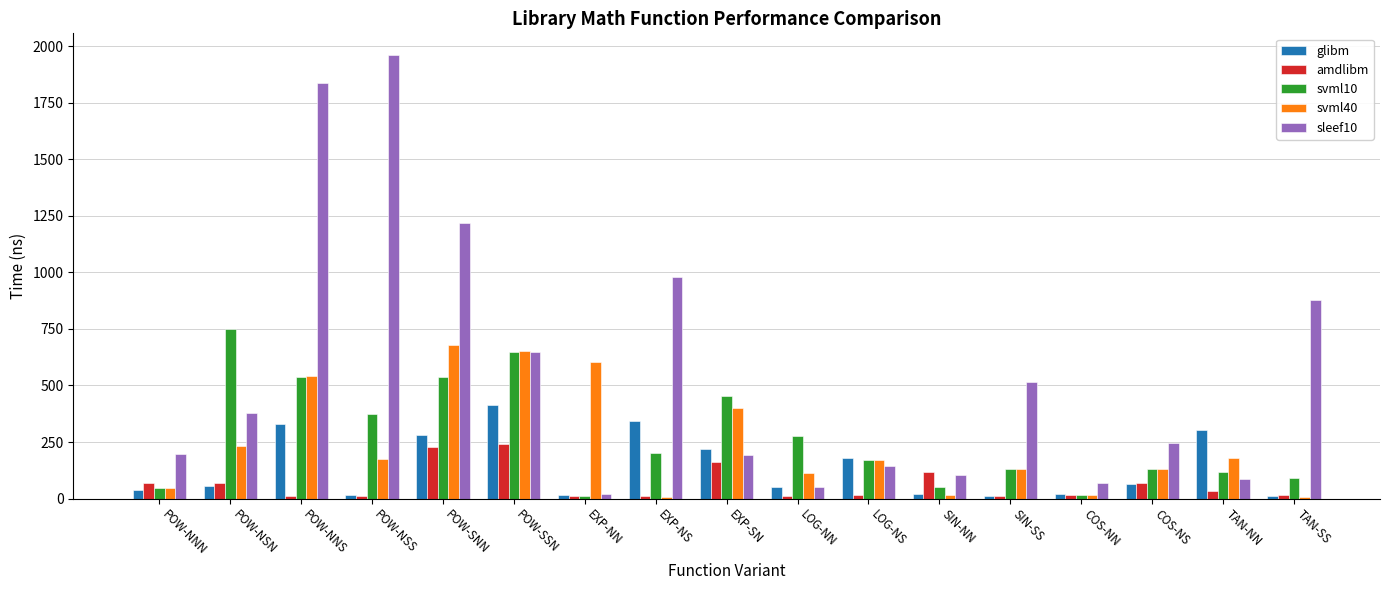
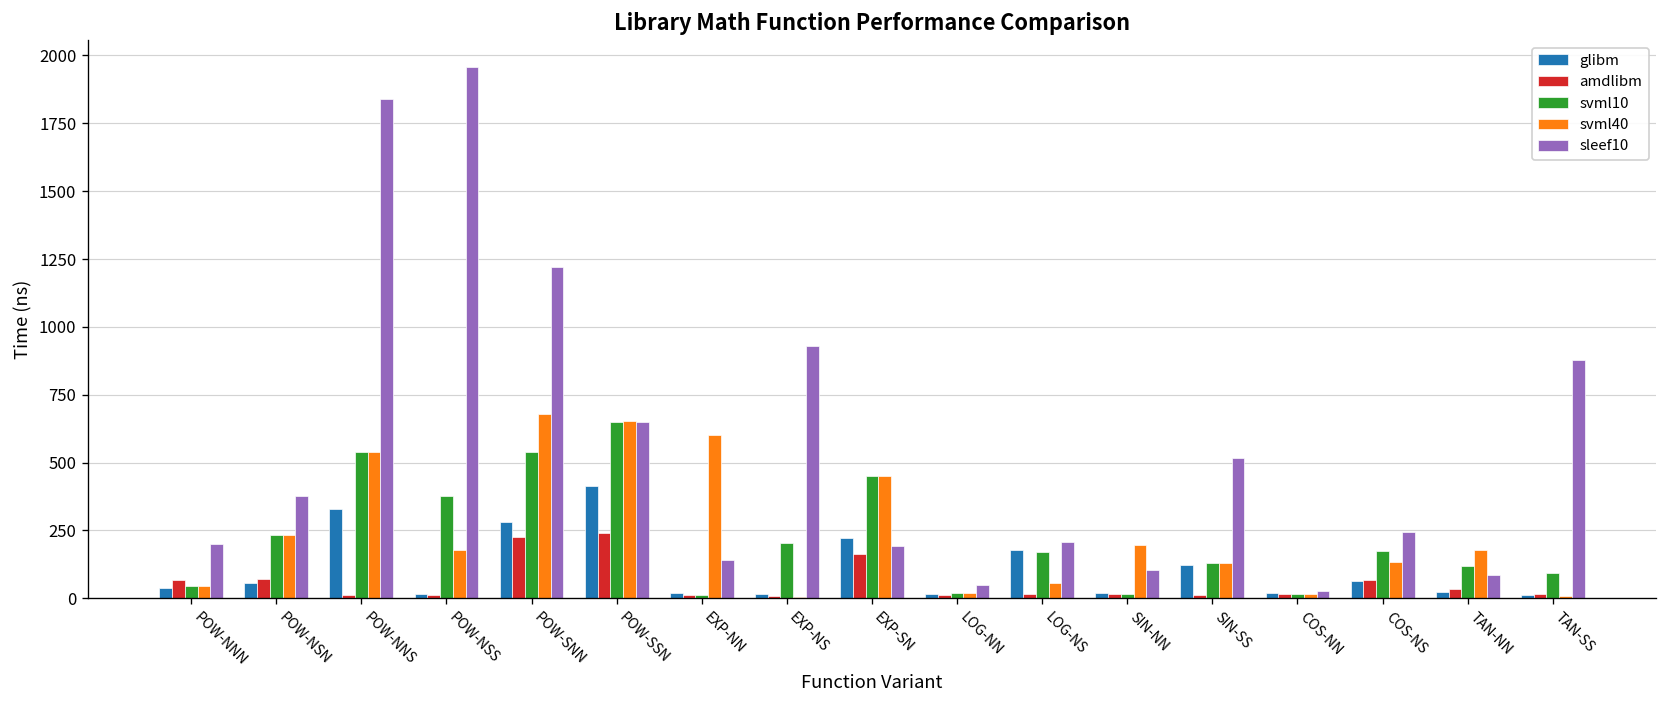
svml10, POW-NSN: 750 -> 230
sleef10, EXP-NN: 20 -> 140
glibm, EXP-NS: 340 -> 20
sleef10, EXP-NS: 980 -> 930
svml40, EXP-SN: 400 -> 450
glibm, LOG-NN: 50 -> 10
svml10, LOG-NN: 280 -> 20
svml40, LOG-NN: 110 -> 20
svml40, LOG-NS: 170 -> 60
sleef10, LOG-NS: 150 -> 210
amdlibm, SIN-NN: 120 -> 10
svml10, SIN-NN: 50 -> 10
svml40, SIN-NN: 10 -> 200
glibm, SIN-SS: 10 -> 120
sleef10, COS-NN: 70 -> 30
svml10, COS-NS: 130 -> 170
glibm, TAN-NN: 300 -> 20
